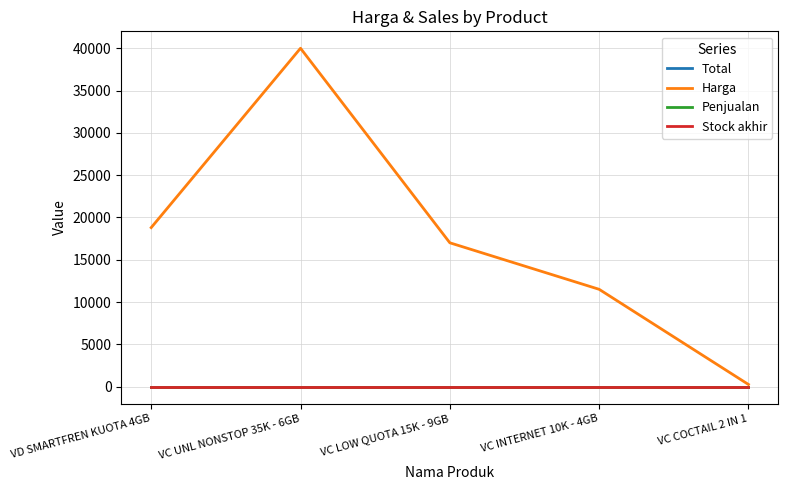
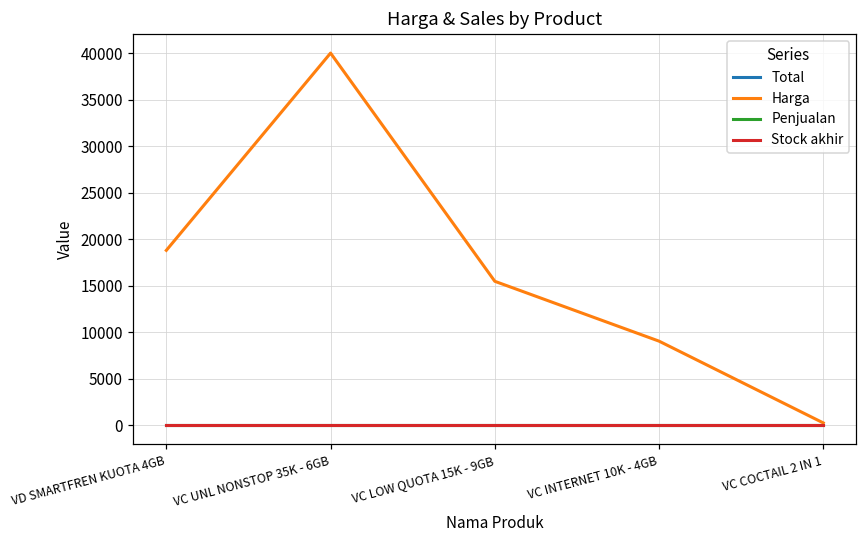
Harga, VC LOW QUOTA 15K - 9GB: 17000 -> 15000
Harga, VC INTERNET 10K - 4GB: 12000 -> 9000
